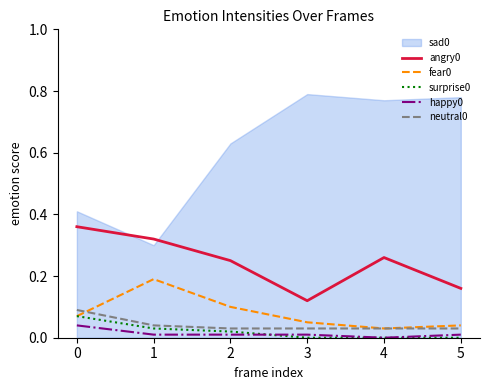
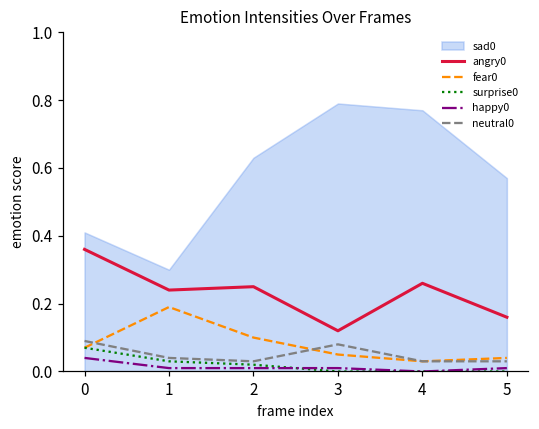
angry0, 1: 0.32 -> 0.24
neutral0, 3: 0.03 -> 0.08
sad0, 5: 0.78 -> 0.57
